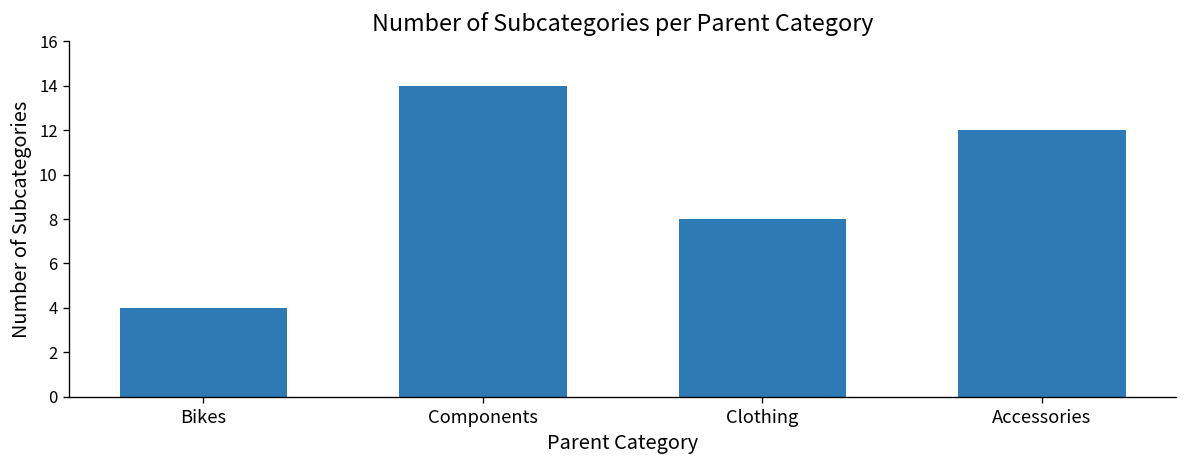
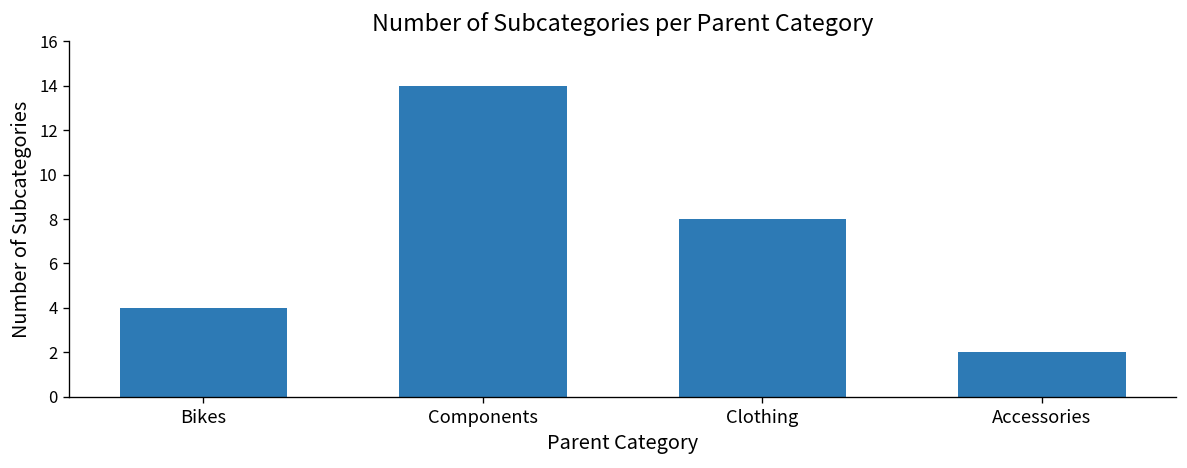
Accessories: 12 -> 2
